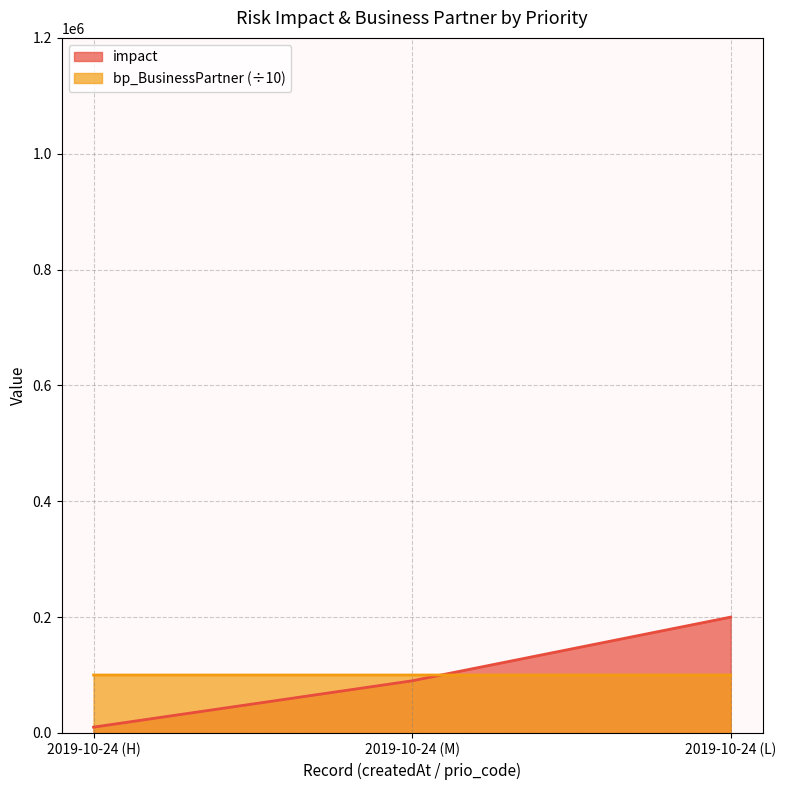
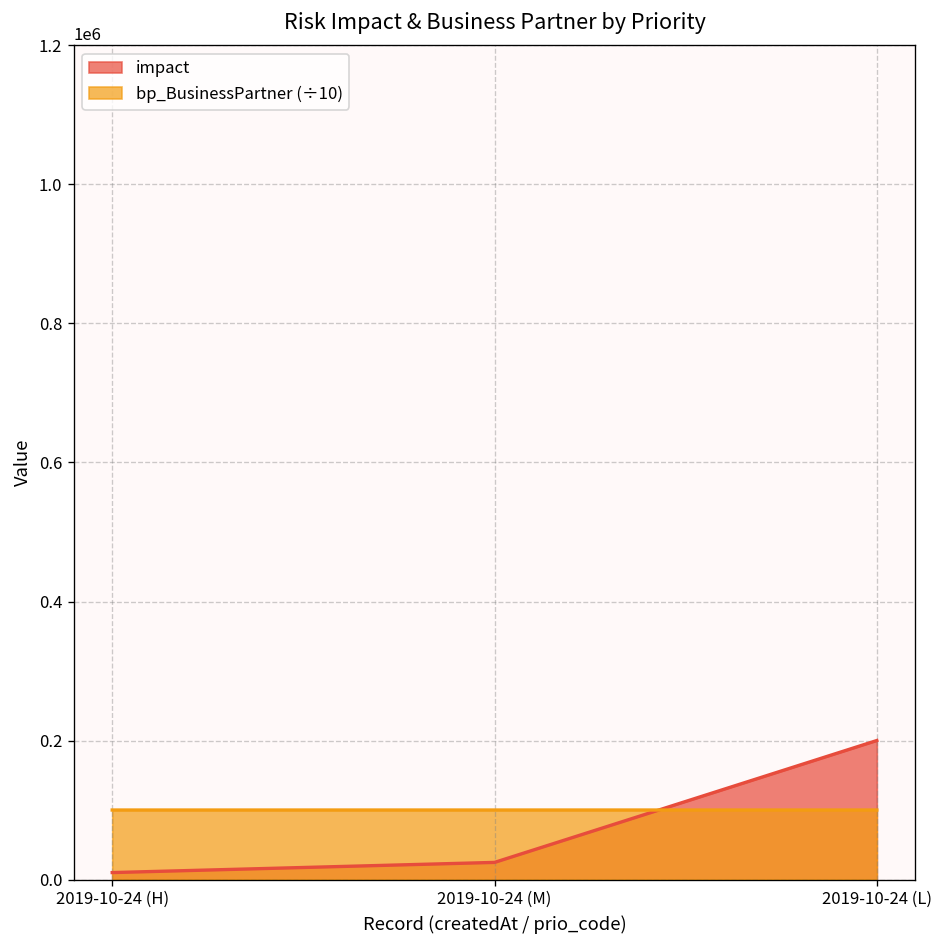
impact, 2019-10-24 (M): 90000 -> 20000
